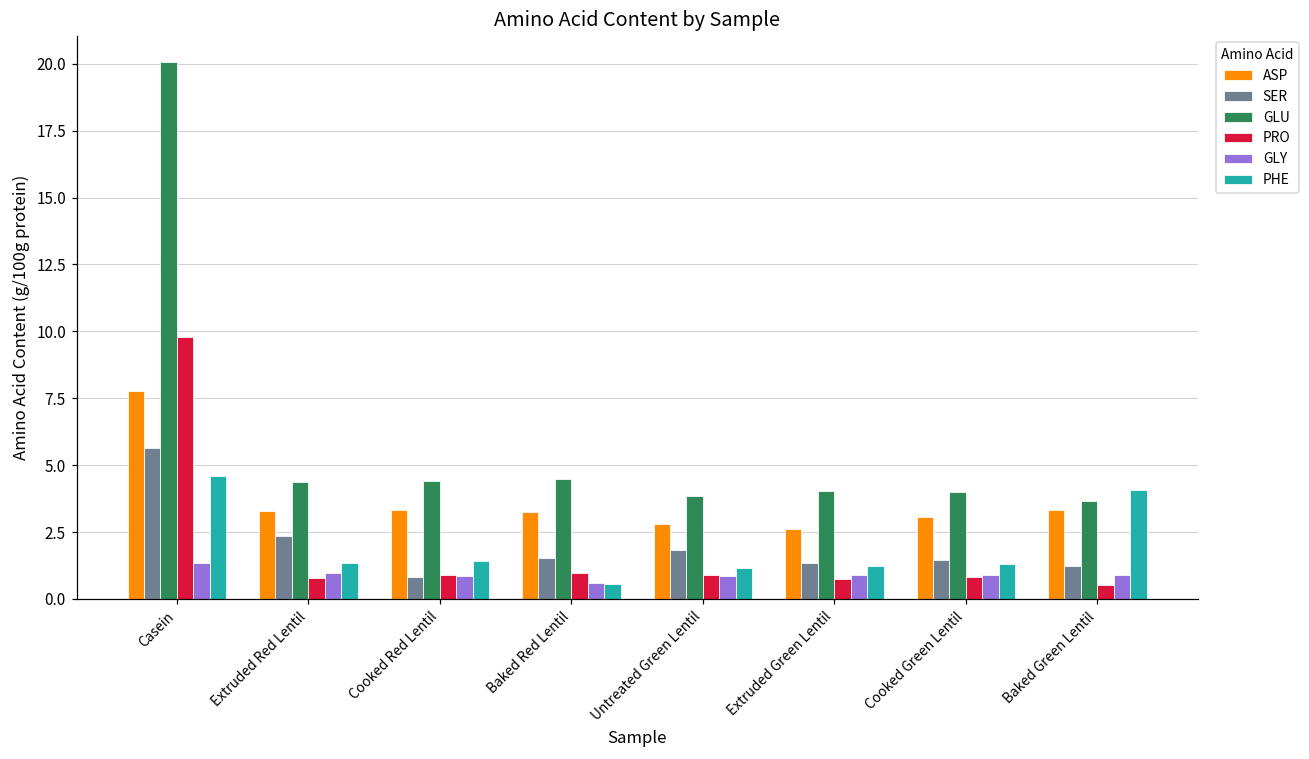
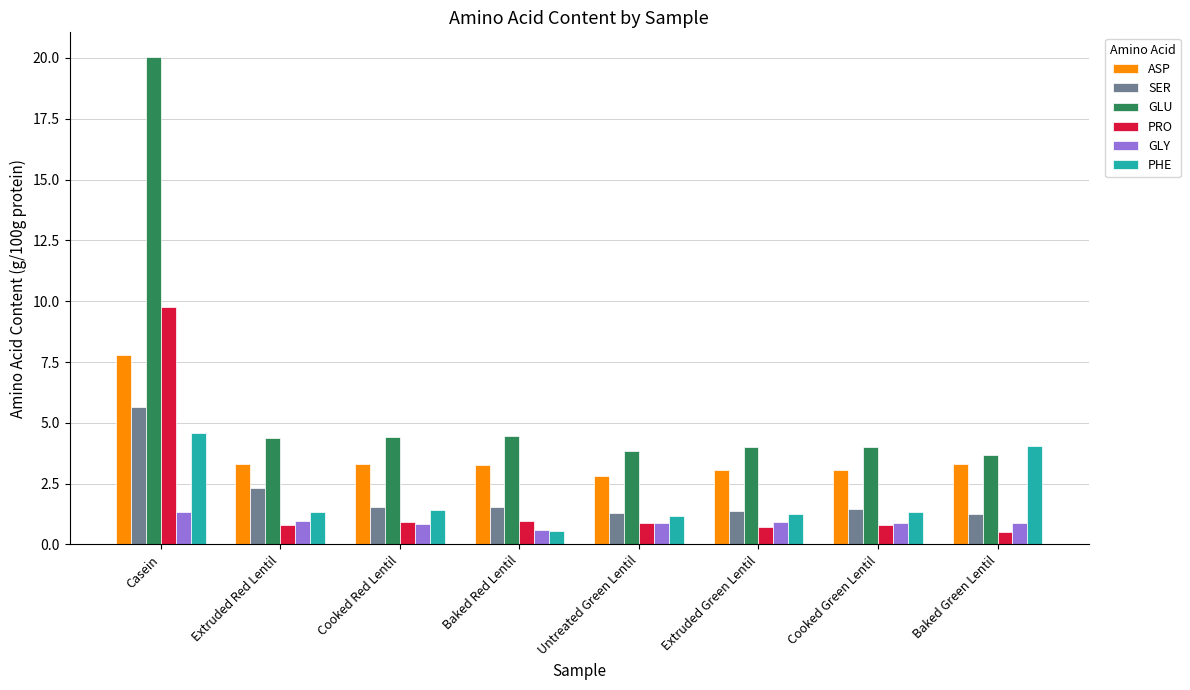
SER, Cooked Red Lentil: 0.8 -> 1.6
SER, Untreated Green Lentil: 1.8 -> 1.3
ASP, Extruded Green Lentil: 2.6 -> 3.1
